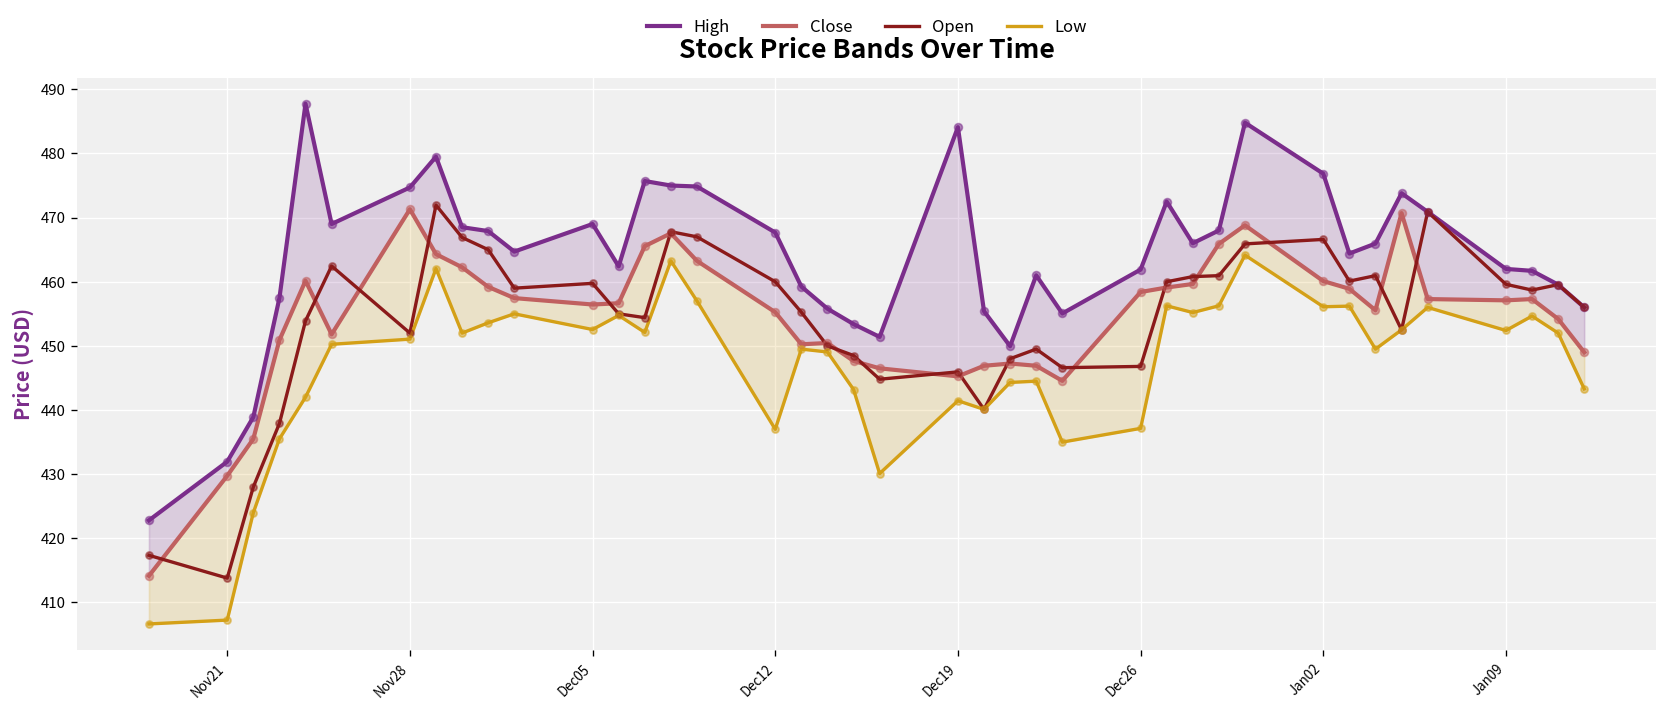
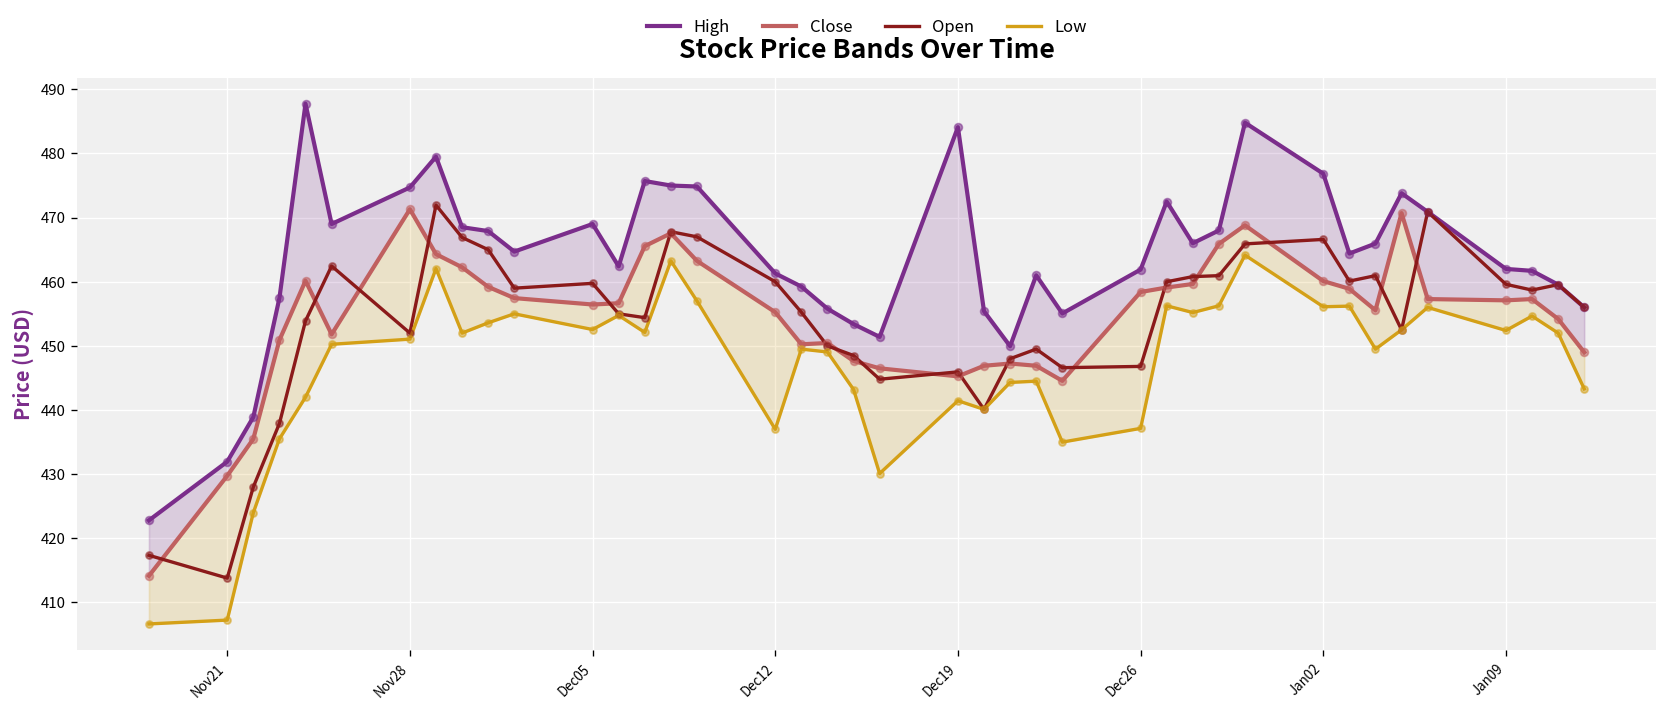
High, Dec12: 468 -> 461
